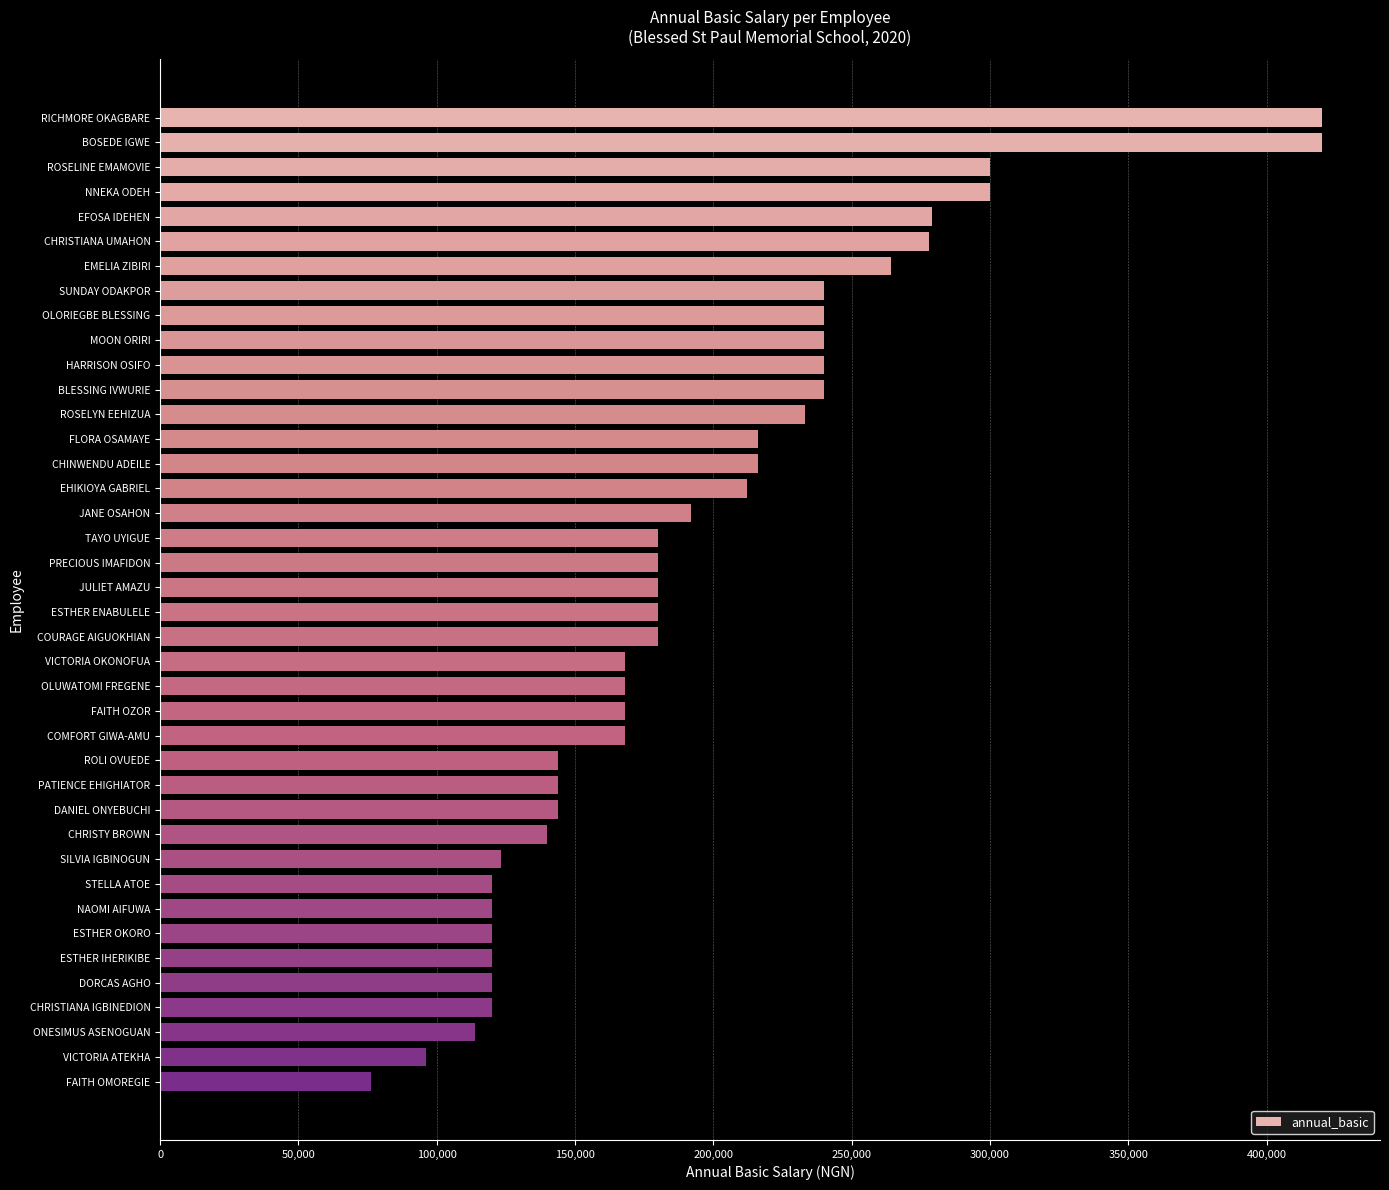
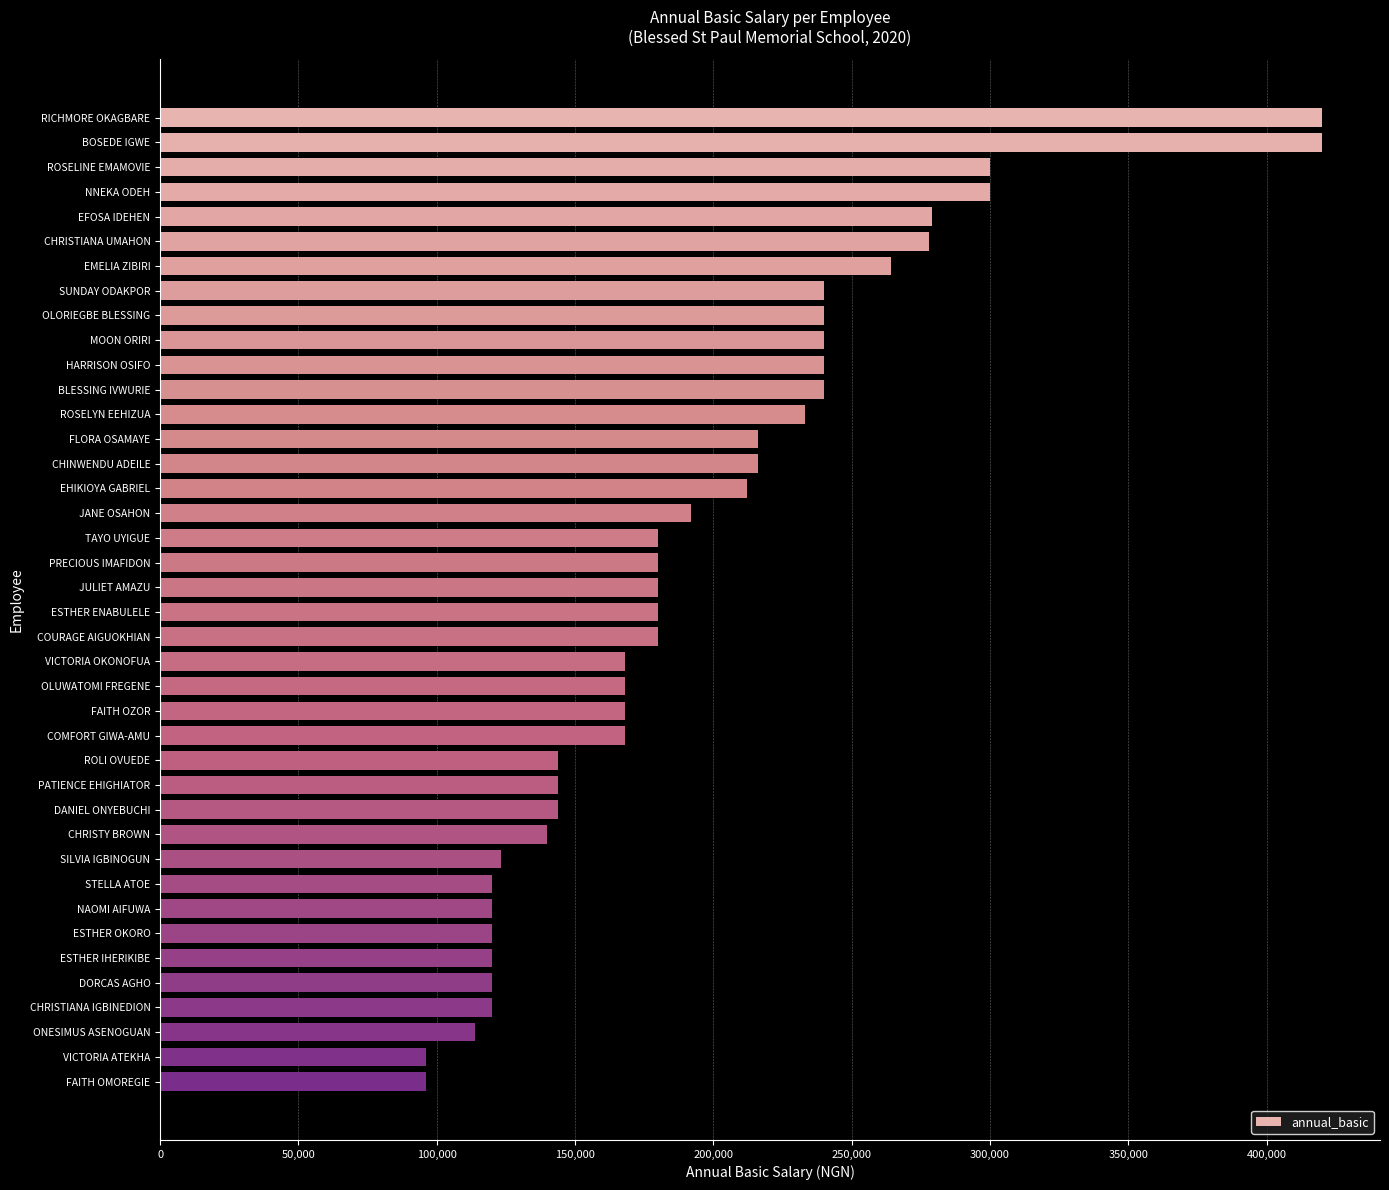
FAITH OMOREGIE: 76,000 -> 96,000
